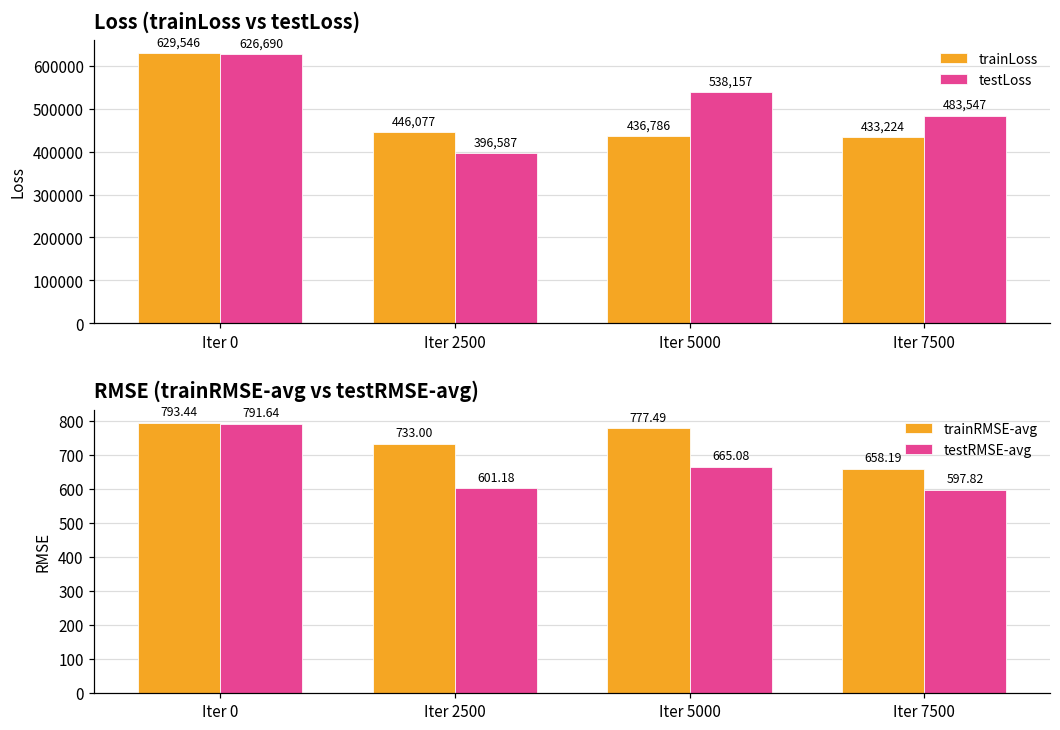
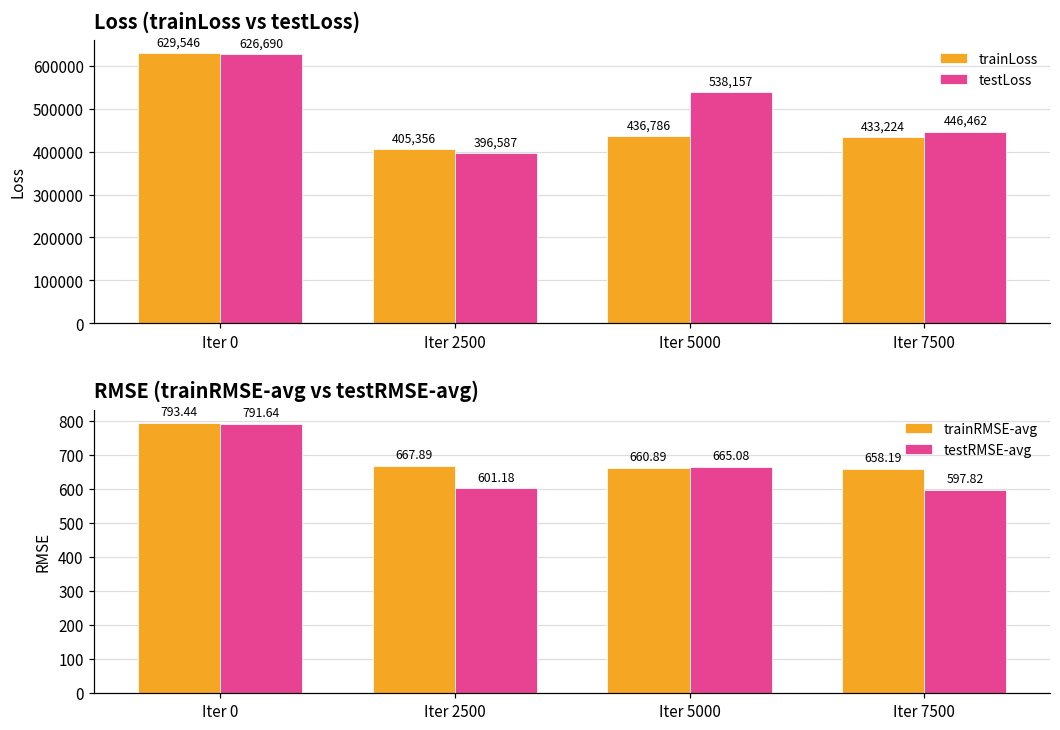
Loss (trainLoss vs testLoss), trainLoss, Iter 2500: 446,077 -> 405,356
Loss (trainLoss vs testLoss), testLoss, Iter 7500: 483,547 -> 446,462
RMSE (trainRMSE-avg vs testRMSE-avg), trainRMSE-avg, Iter 2500: 733.00 -> 667.89
RMSE (trainRMSE-avg vs testRMSE-avg), trainRMSE-avg, Iter 5000: 777.49 -> 660.89
